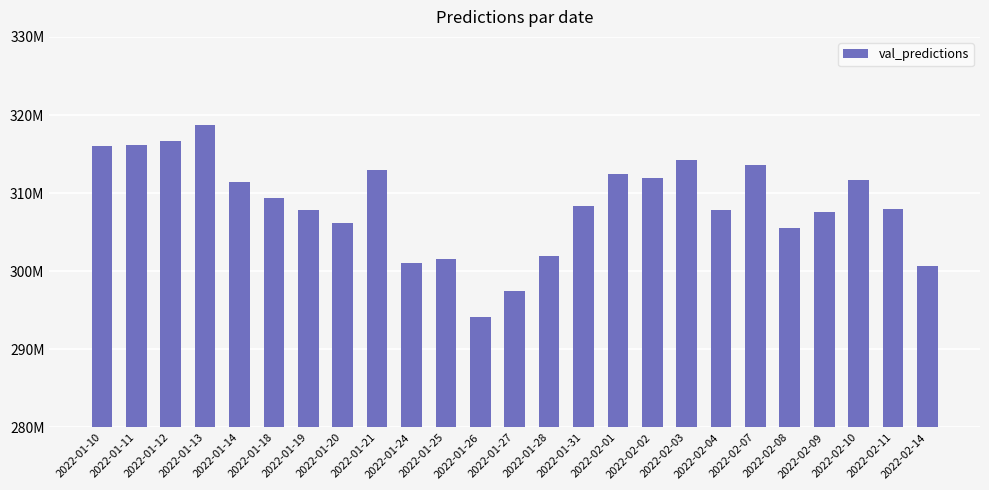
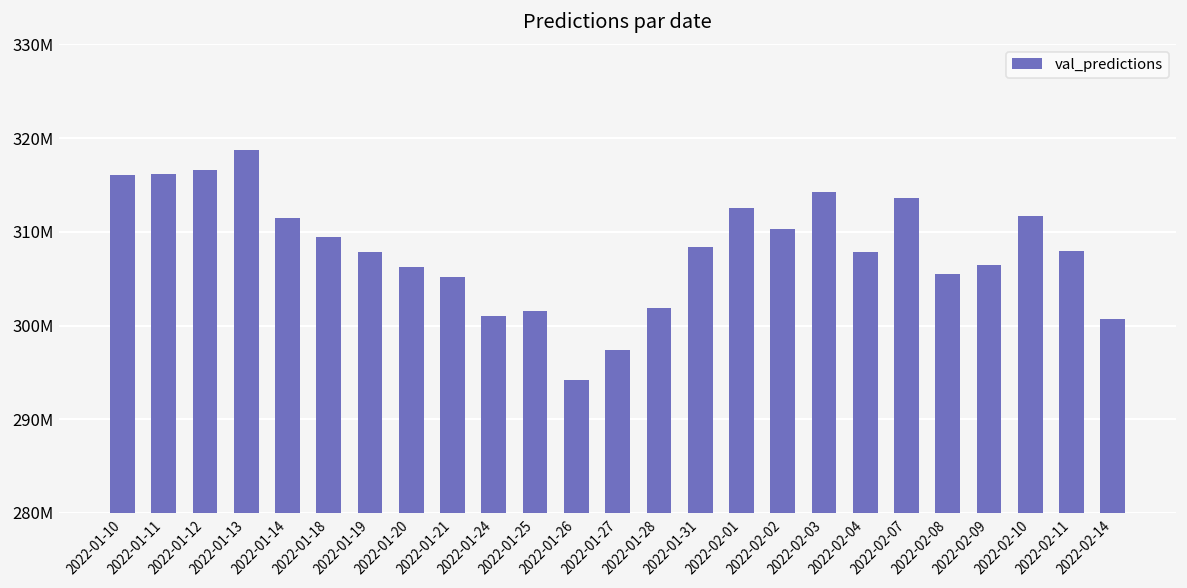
2022-01-21: 313000000 -> 305000000
2022-02-02: 312000000 -> 310000000
2022-02-09: 308000000 -> 306000000
